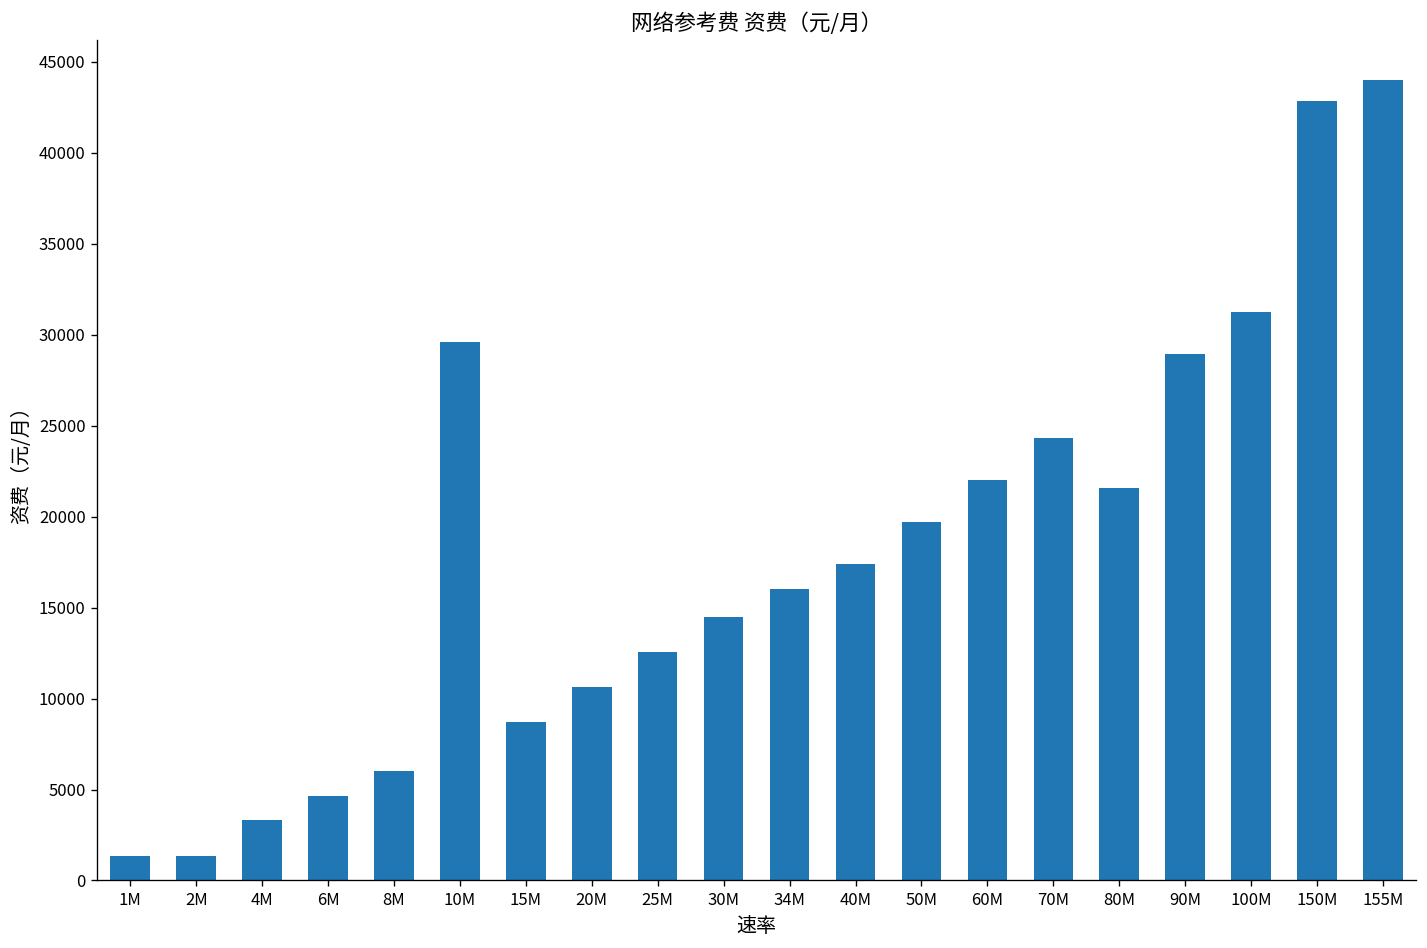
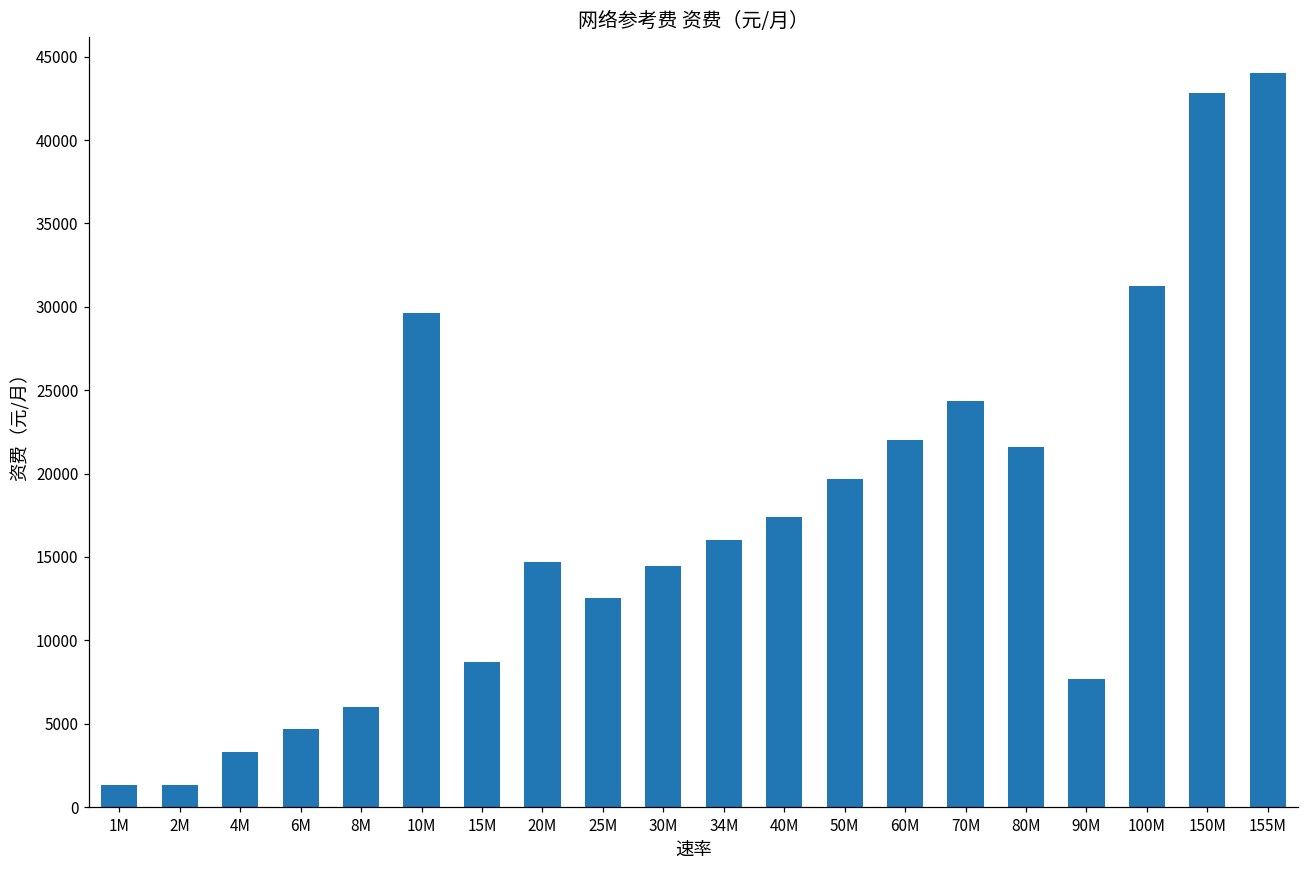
20M: 10600 -> 14700
90M: 29000 -> 7700
